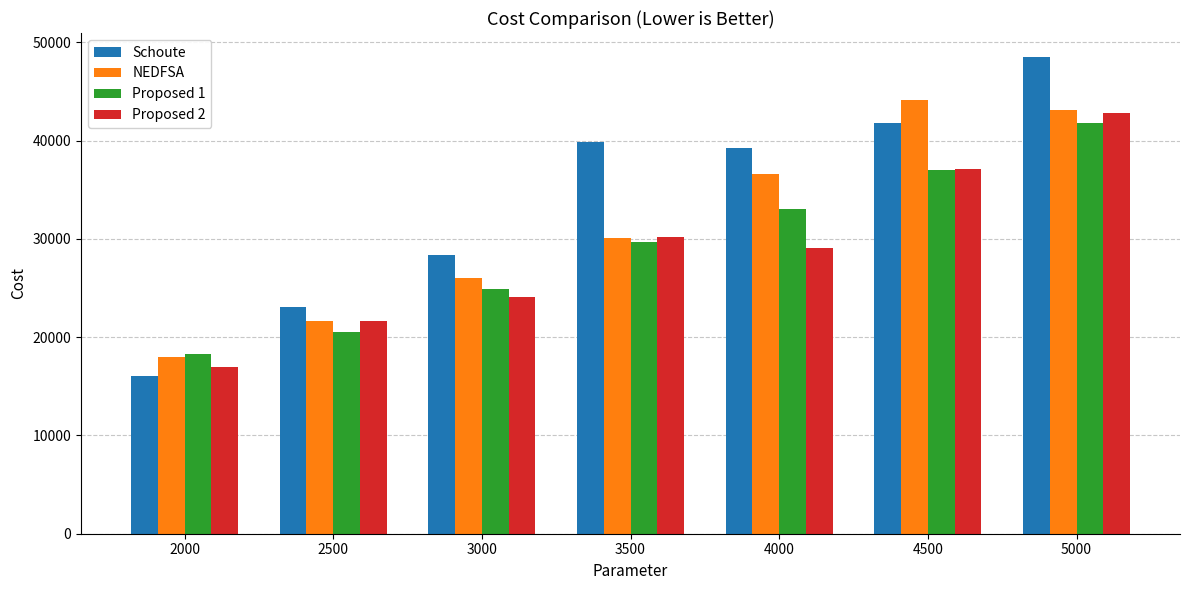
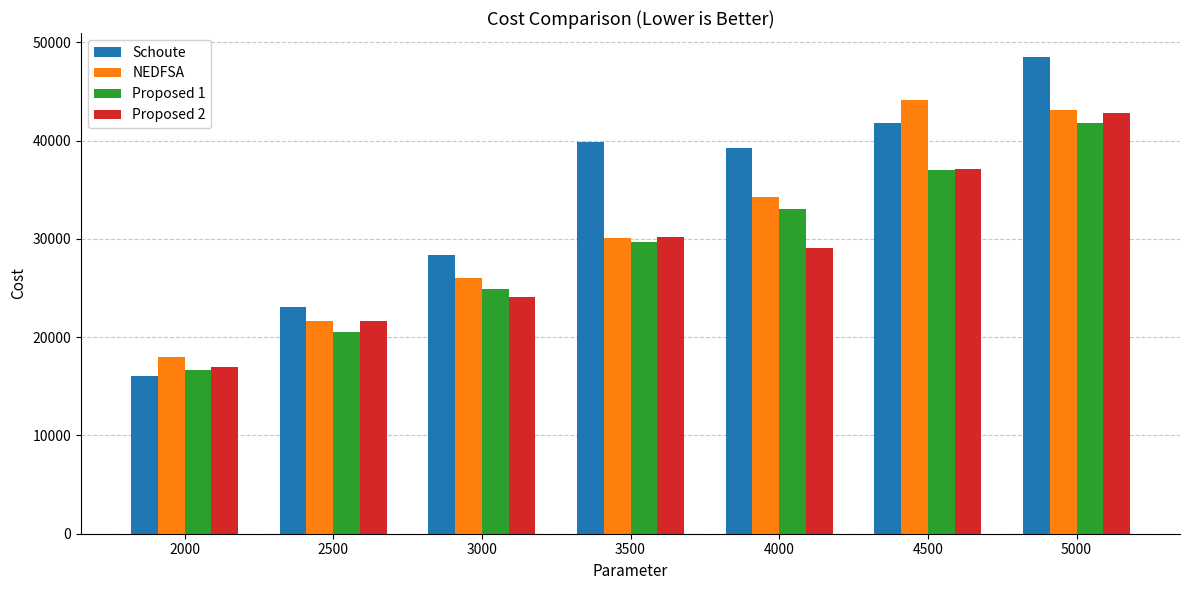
Proposed 1, 2000: 18000 -> 17000
NEDFSA, 4000: 37000 -> 34000
